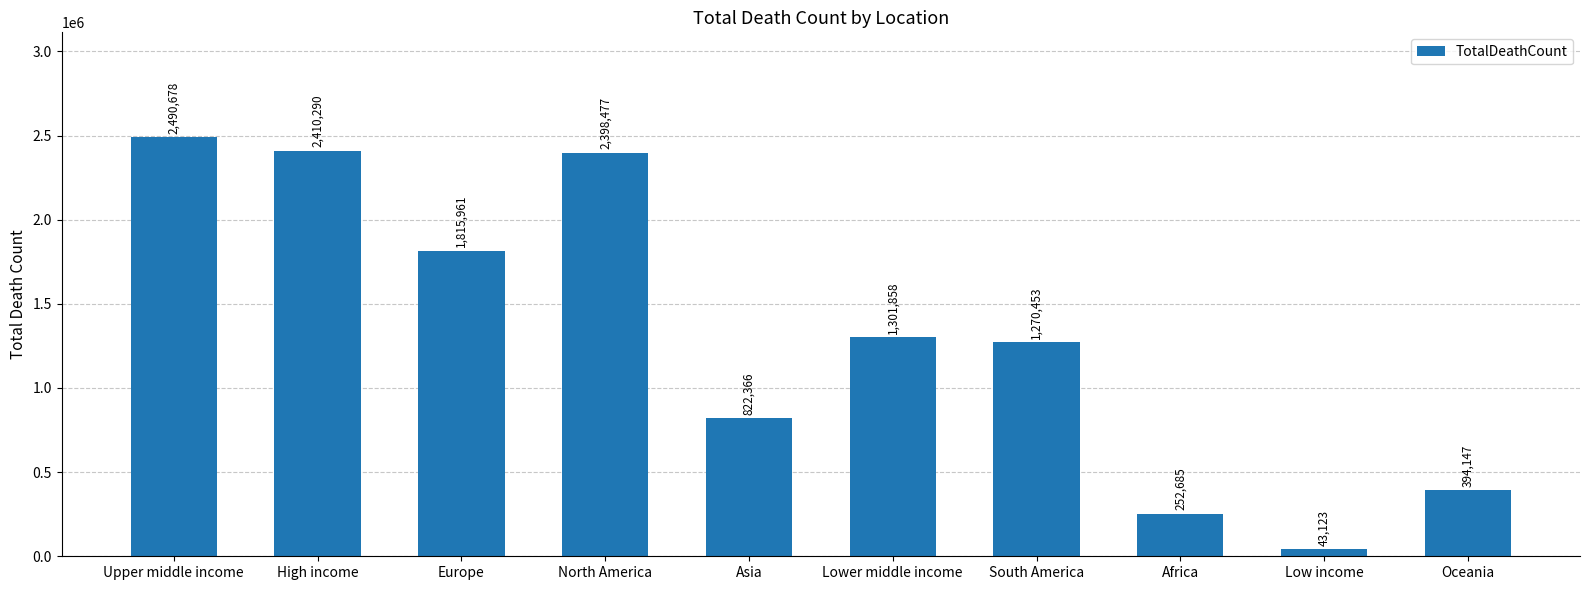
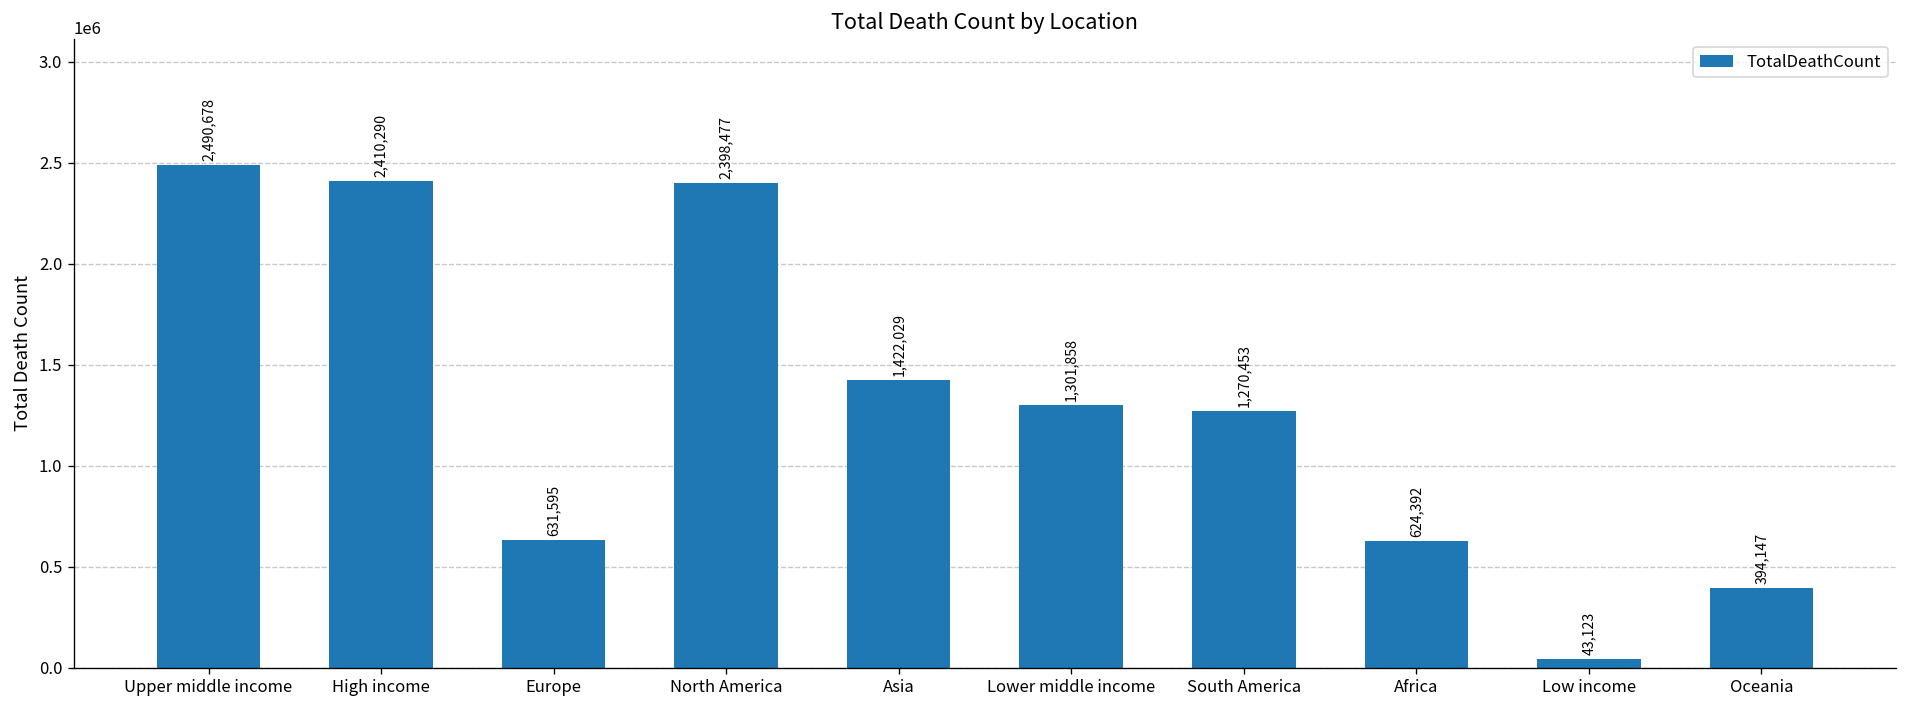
Europe: 1,815,961 -> 631,595
Asia: 822,366 -> 1,422,029
Africa: 252,685 -> 624,392
